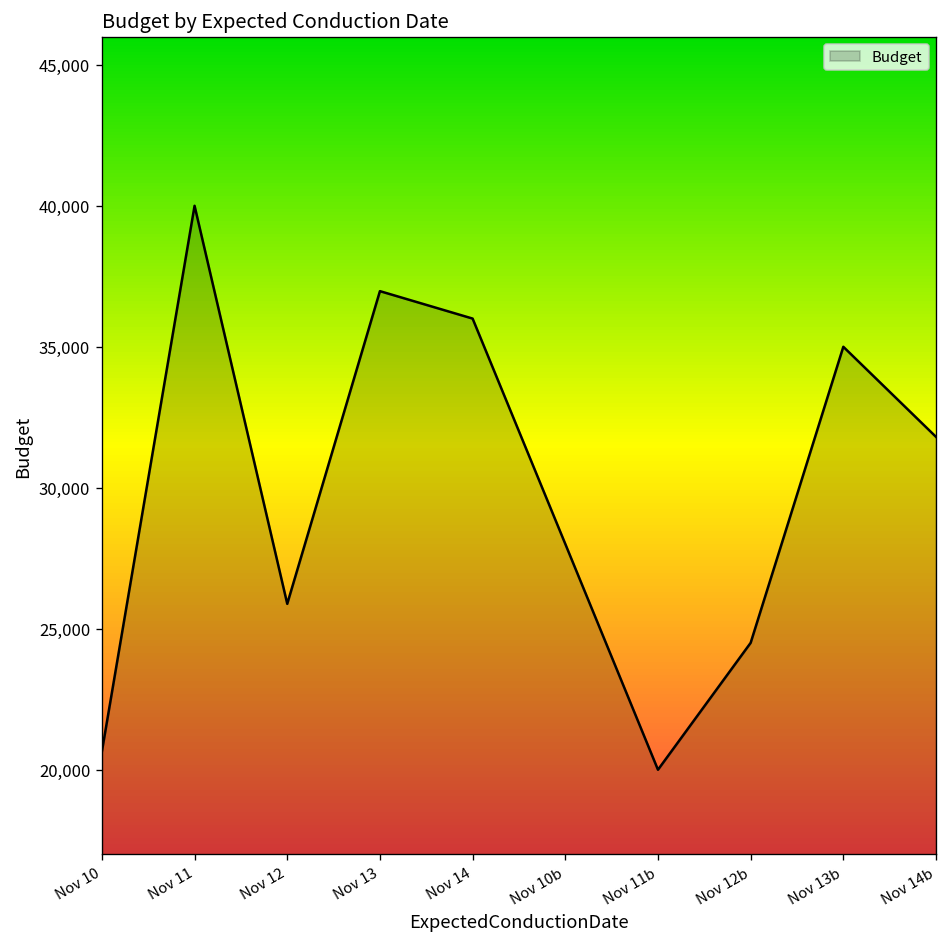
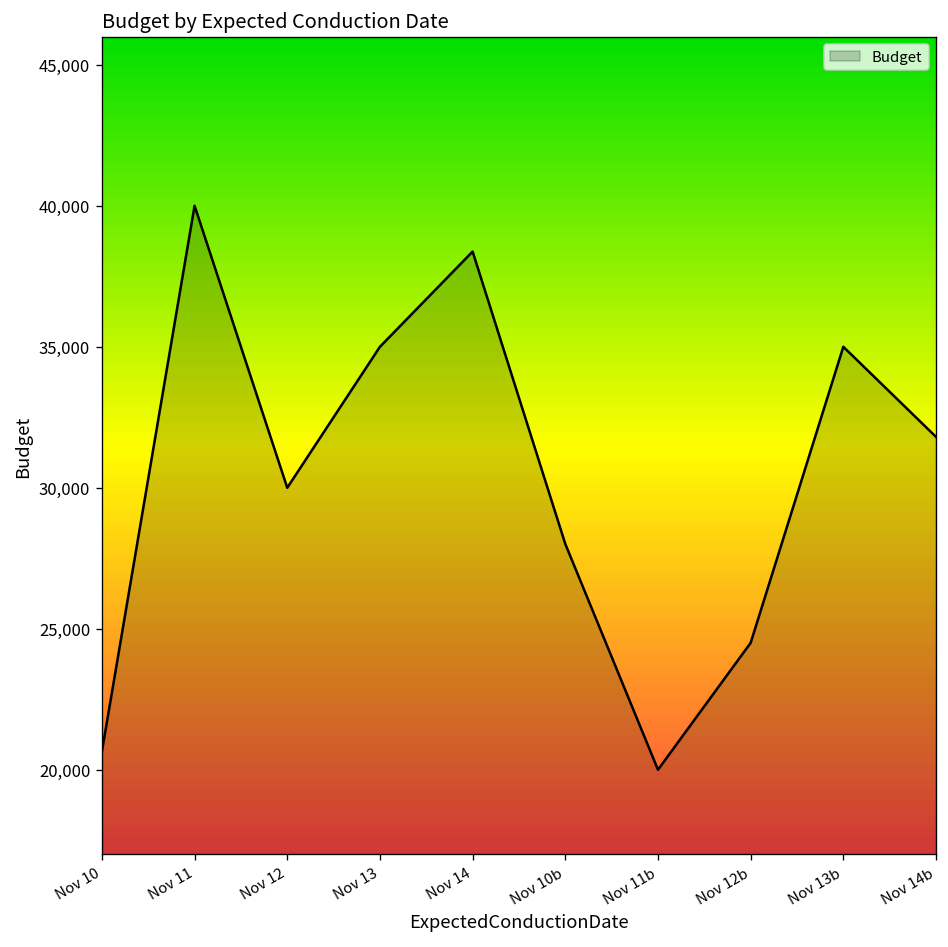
Nov 12: 25,900 -> 30,000
Nov 13: 37,000 -> 35,000
Nov 14: 36,000 -> 38,400
